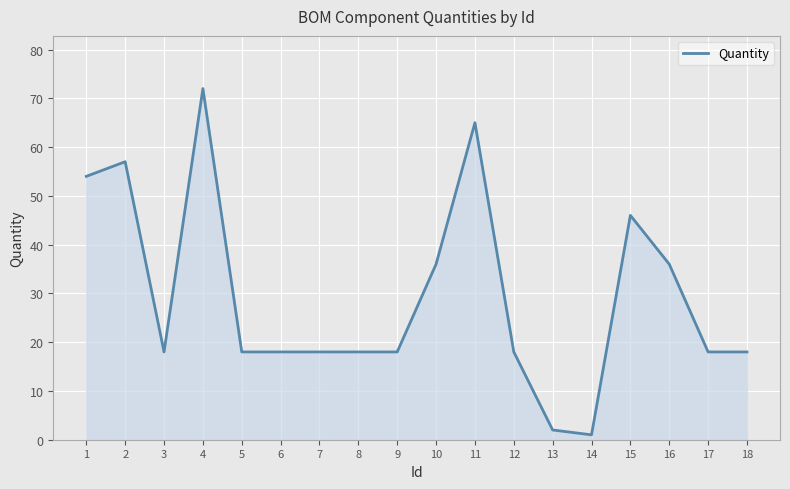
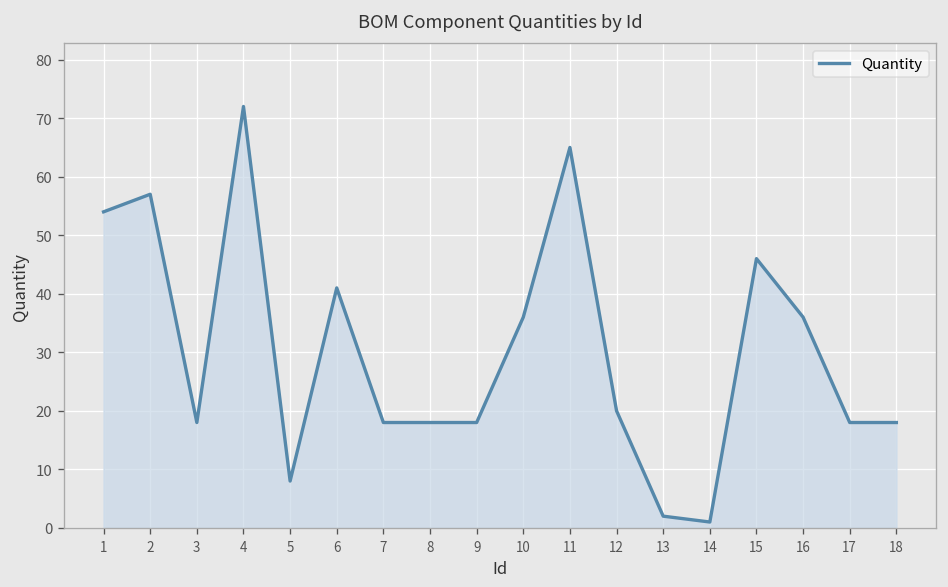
5: 18 -> 8
6: 18 -> 41
12: 18 -> 20
